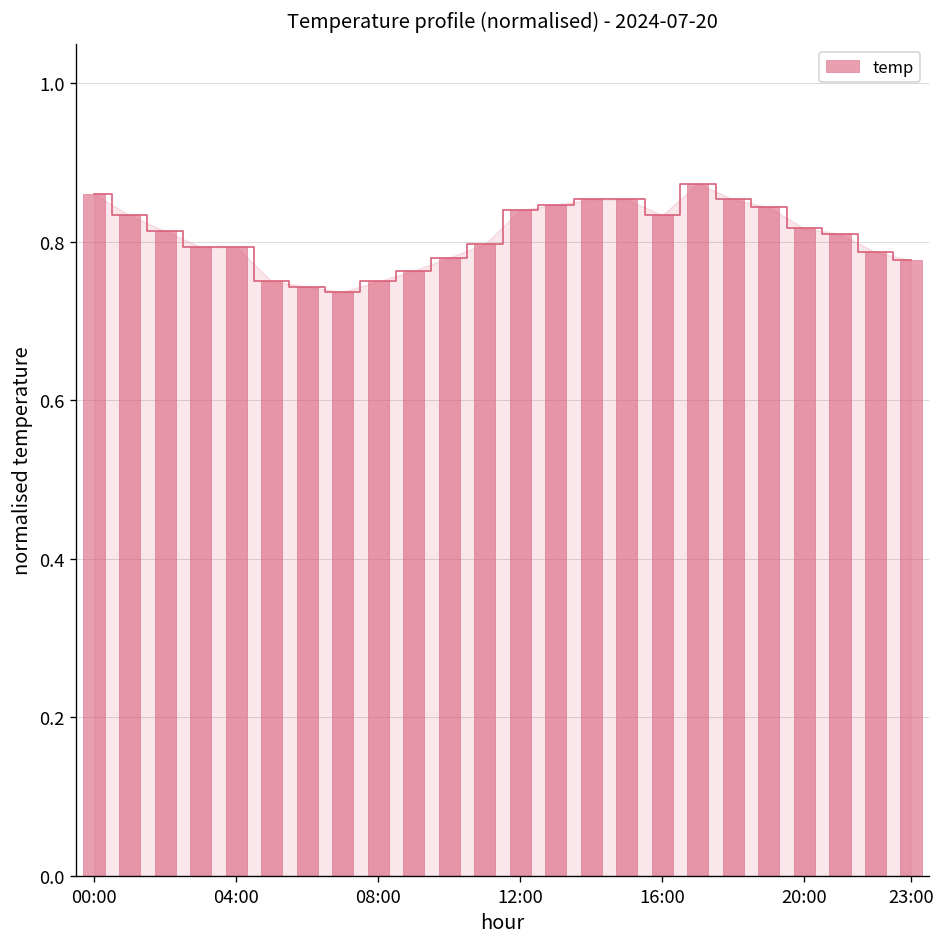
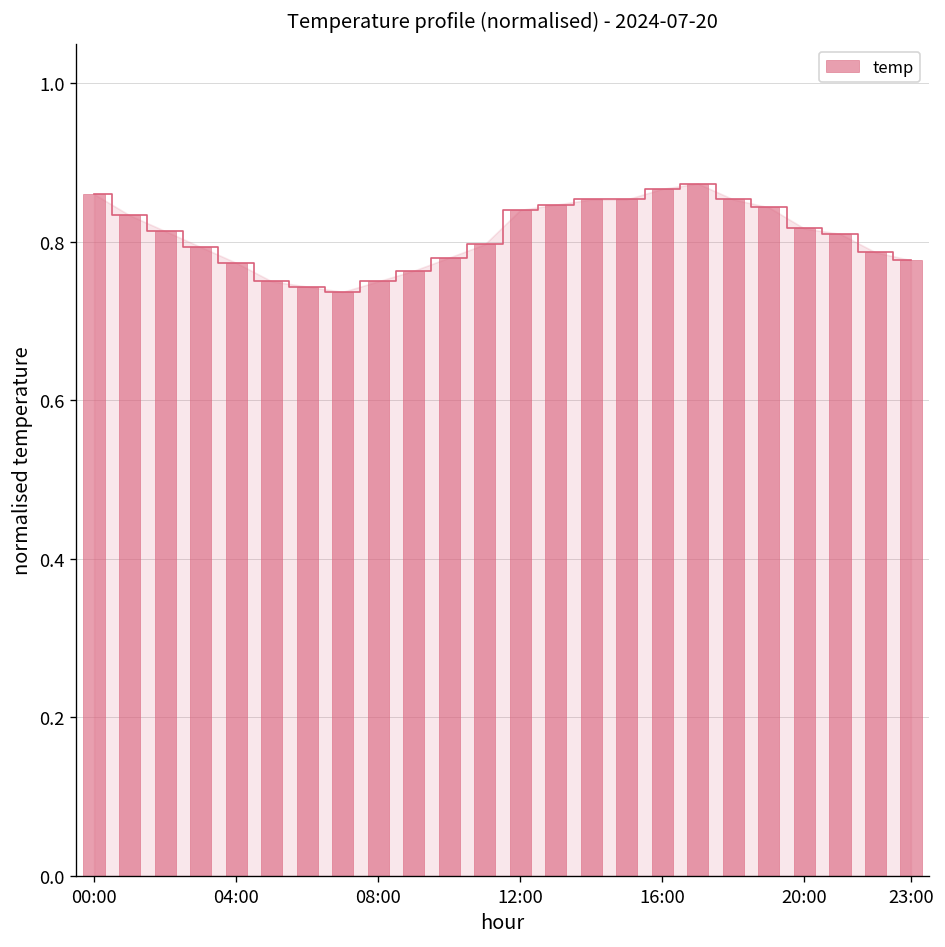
04:00: 0.79 -> 0.77
16:00: 0.83 -> 0.87
